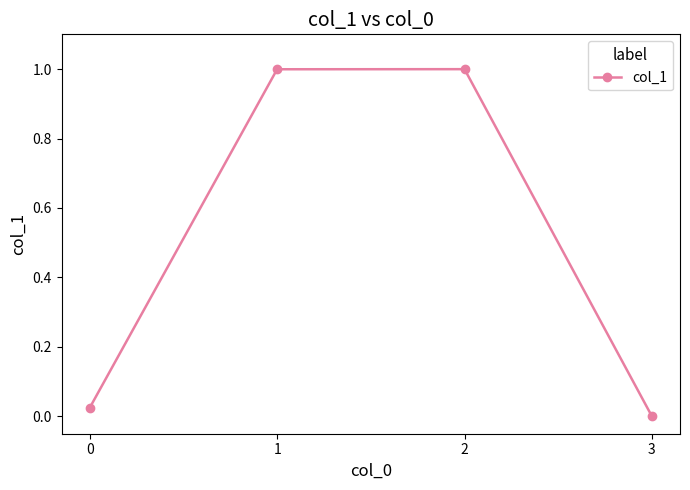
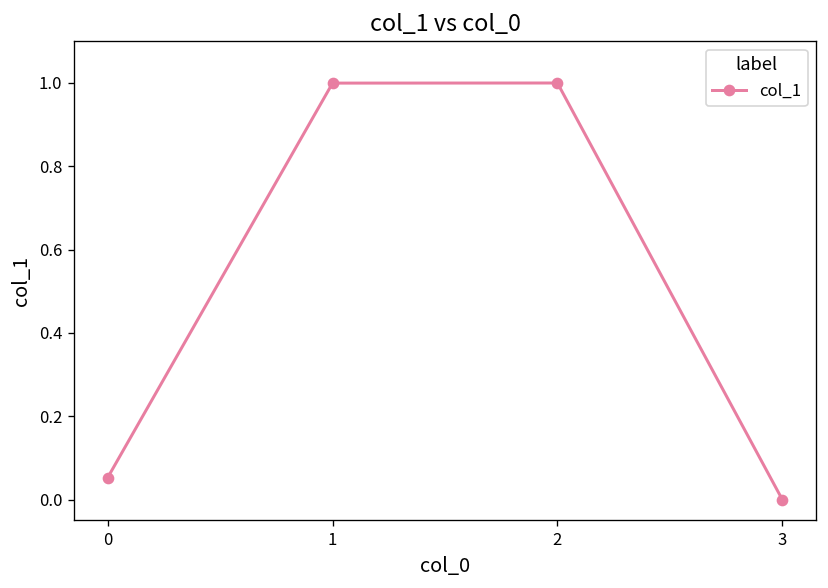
0: 0.02 -> 0.05
